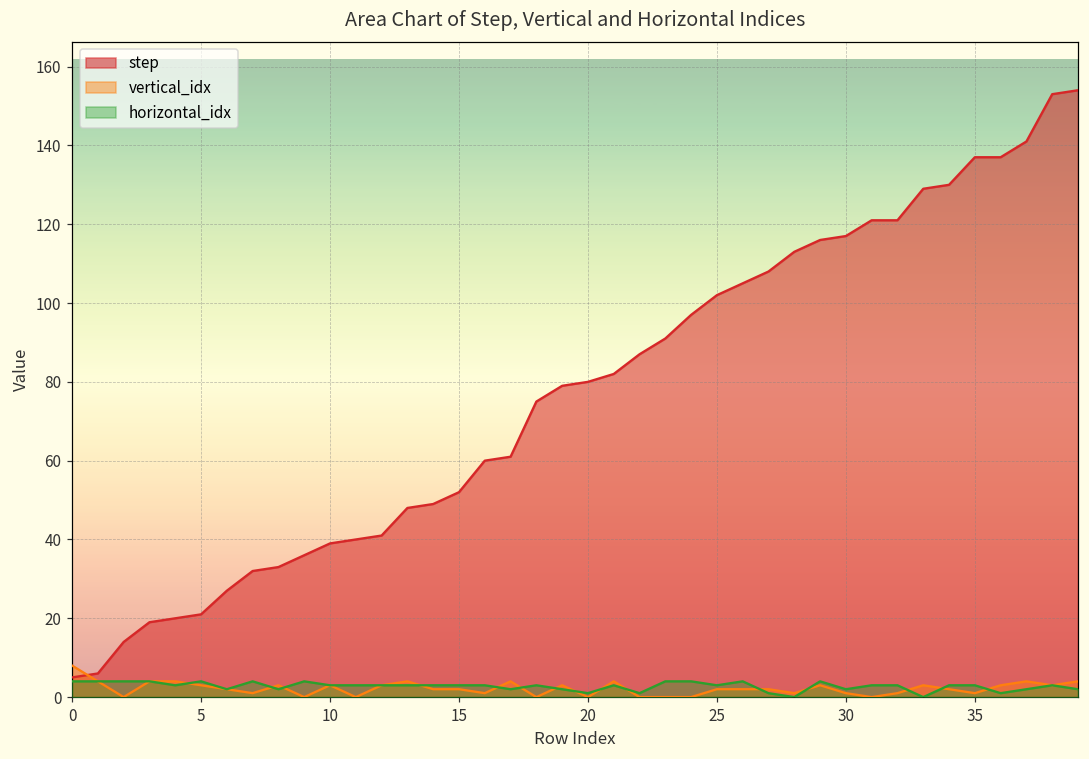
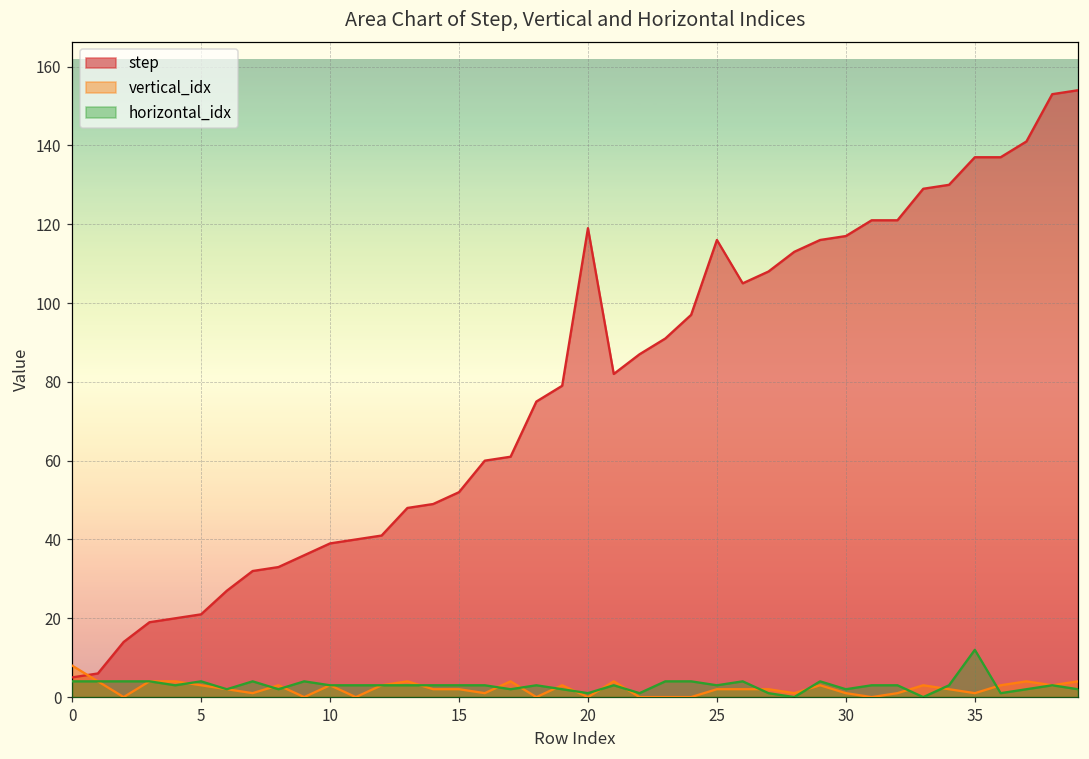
step, 20: 80 -> 119
step, 25: 102 -> 116
horizontal_idx, 35: 3 -> 12
